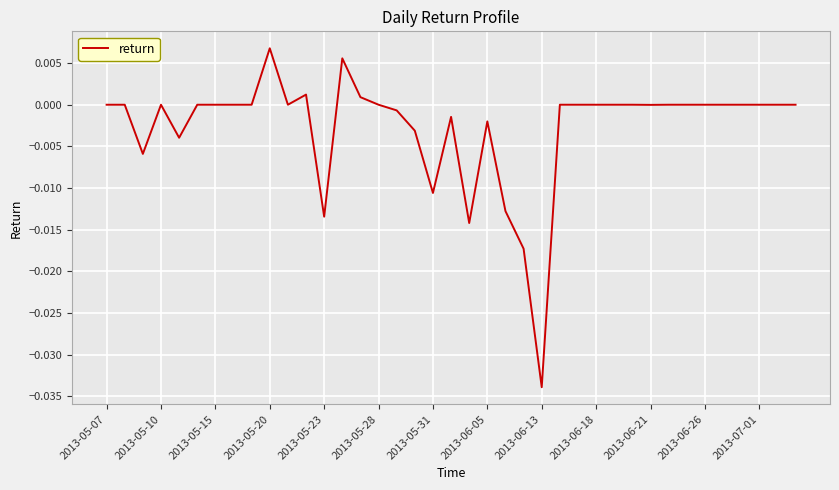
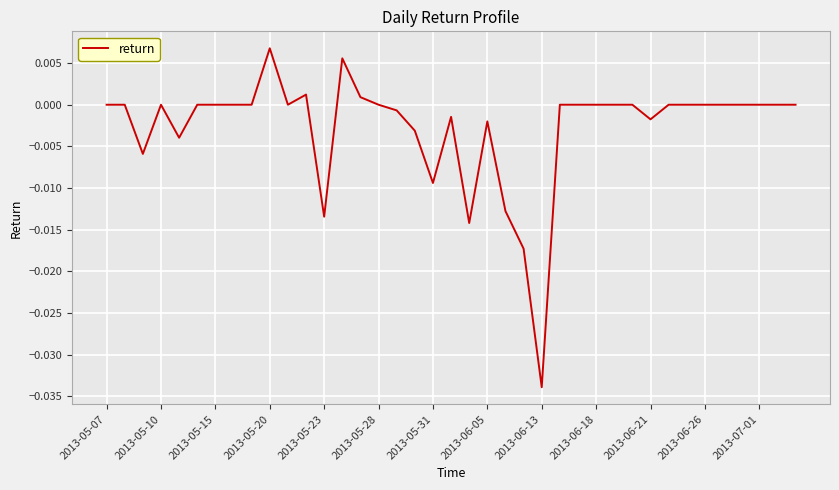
2013-05-31: -0.011 -> -0.009
2013-06-21: 0.000 -> -0.002
